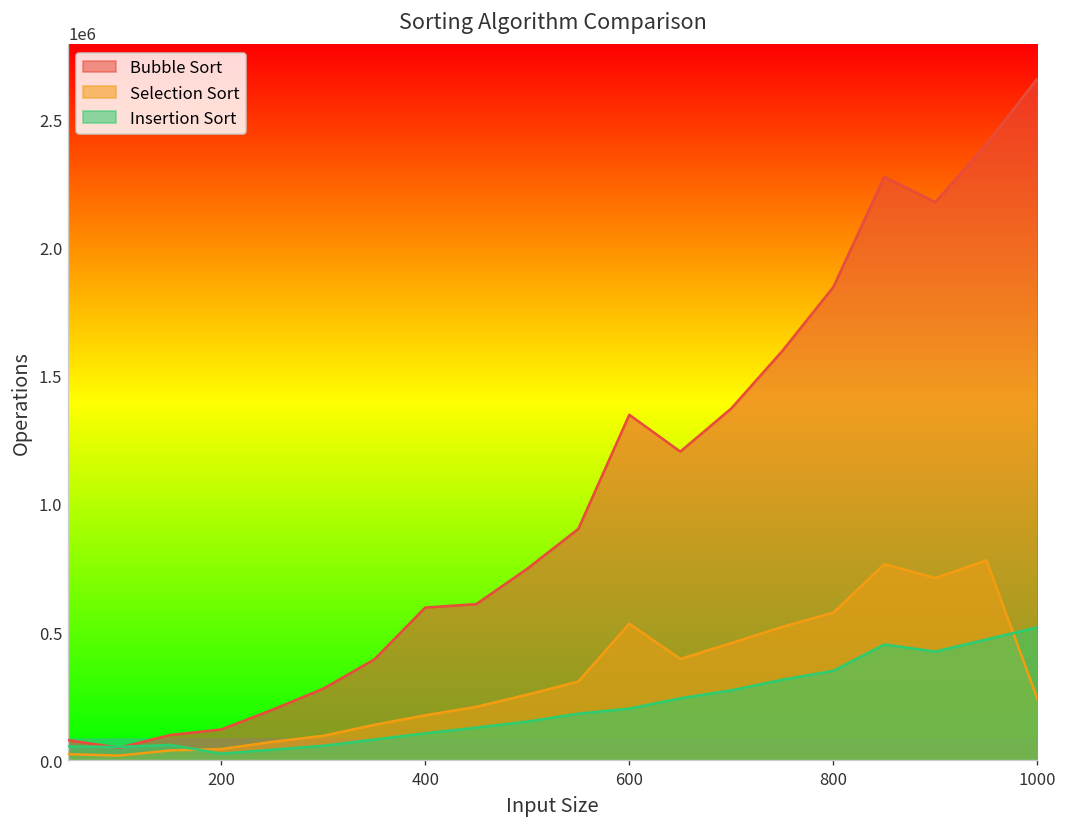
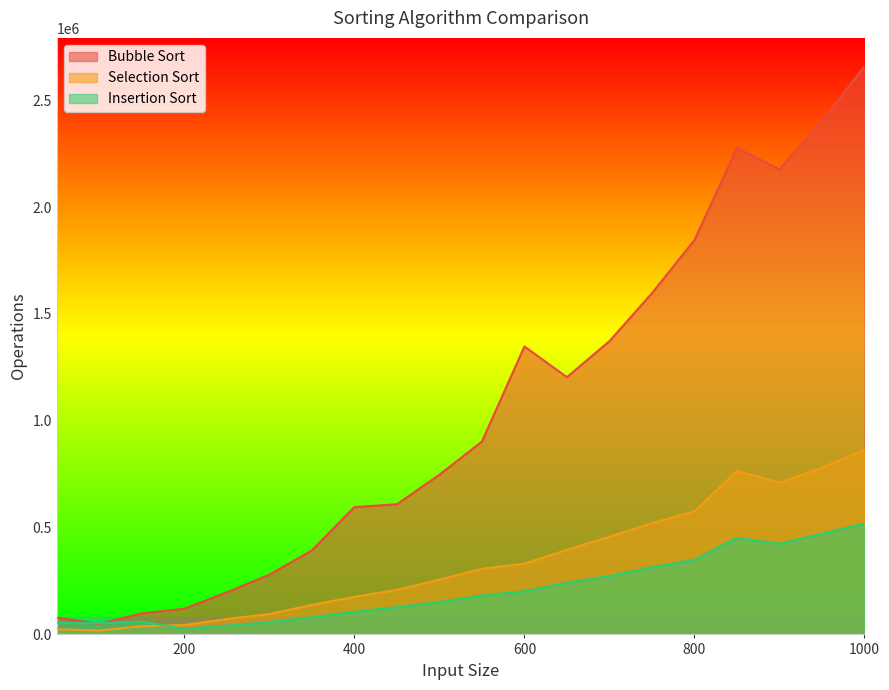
Selection Sort, 600: 530000 -> 330000
Selection Sort, 1000: 240000 -> 870000
